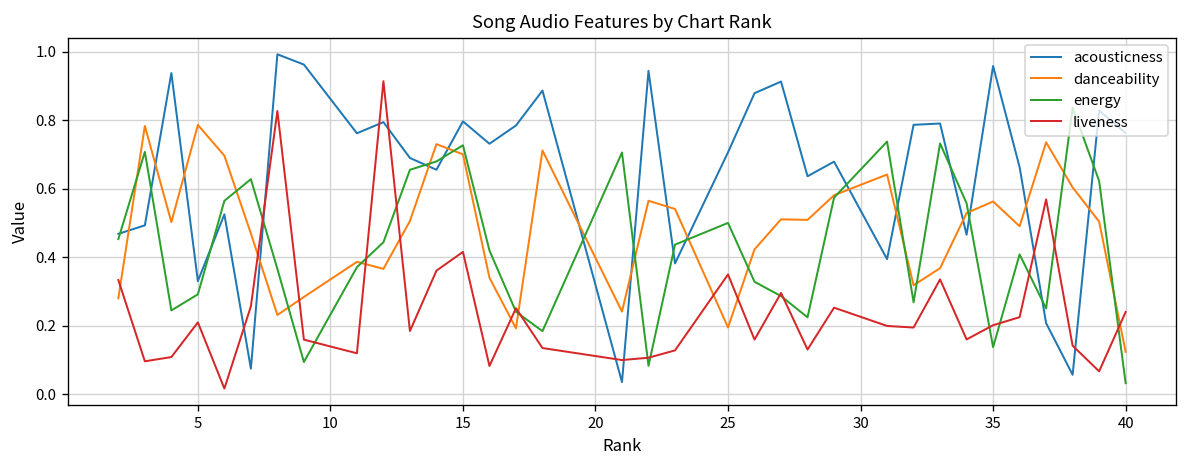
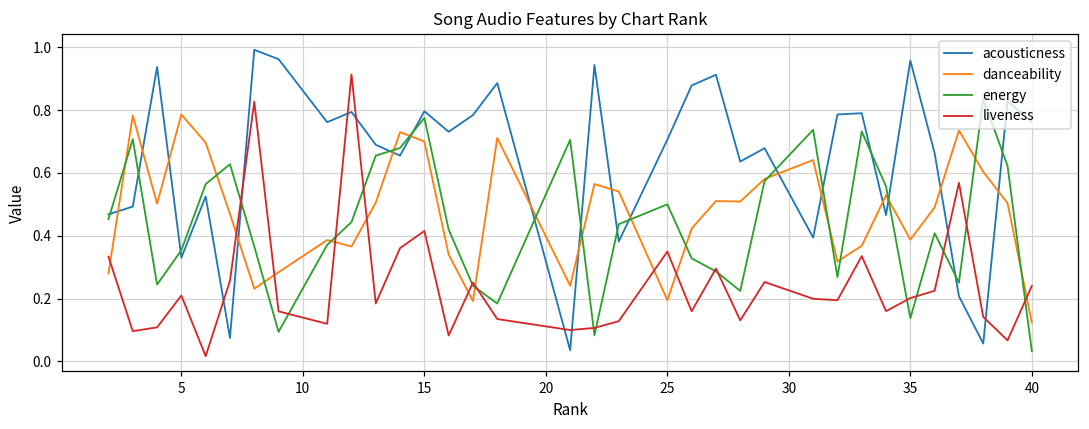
energy, 5: 0.29 -> 0.35
energy, 15: 0.73 -> 0.77
danceability, 35: 0.56 -> 0.39
